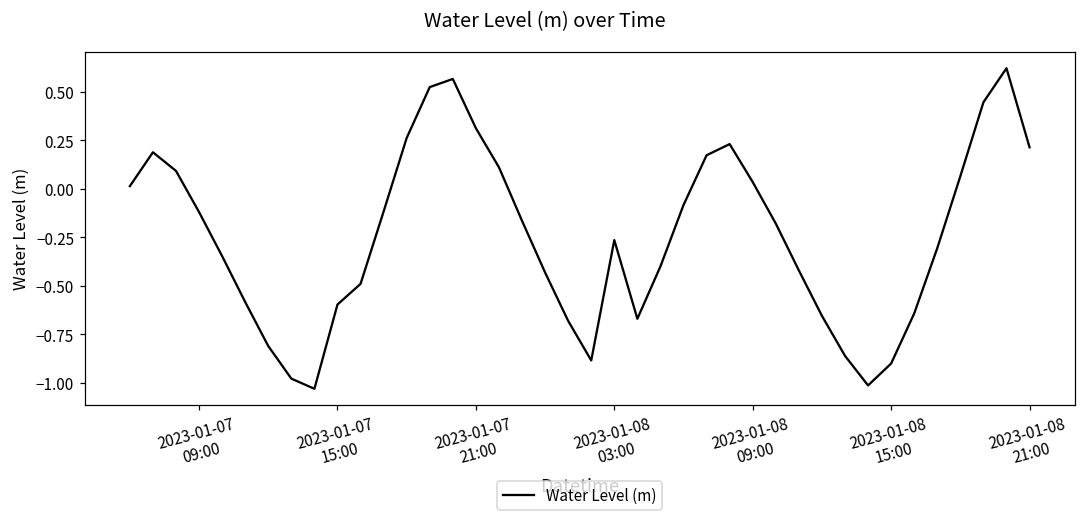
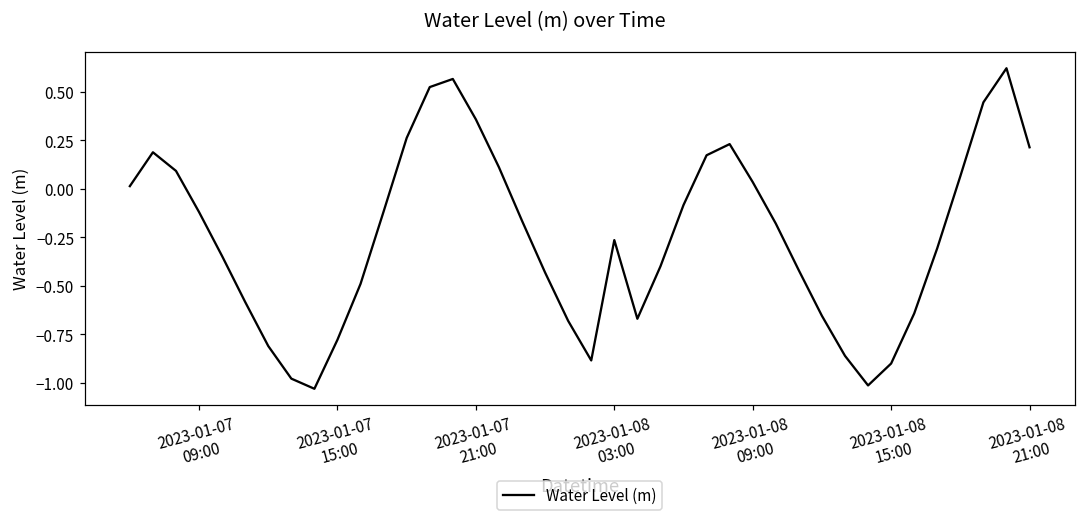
2023-01-07 15:00: -0.60 -> -0.78
2023-01-07 21:00: 0.31 -> 0.36
